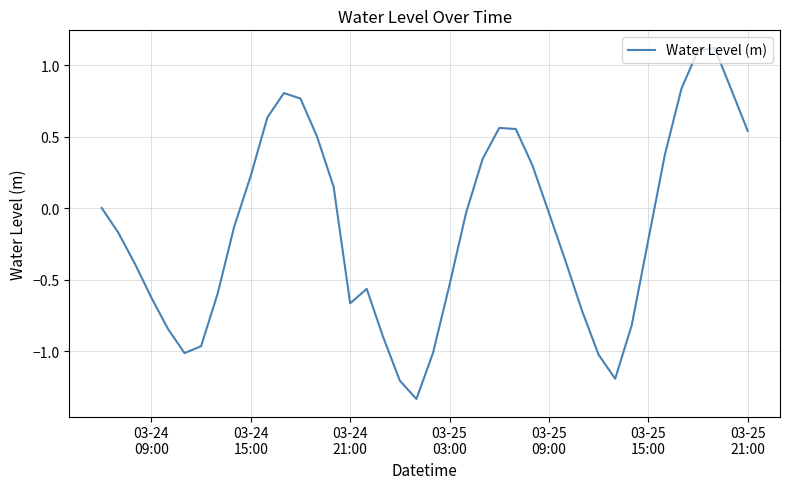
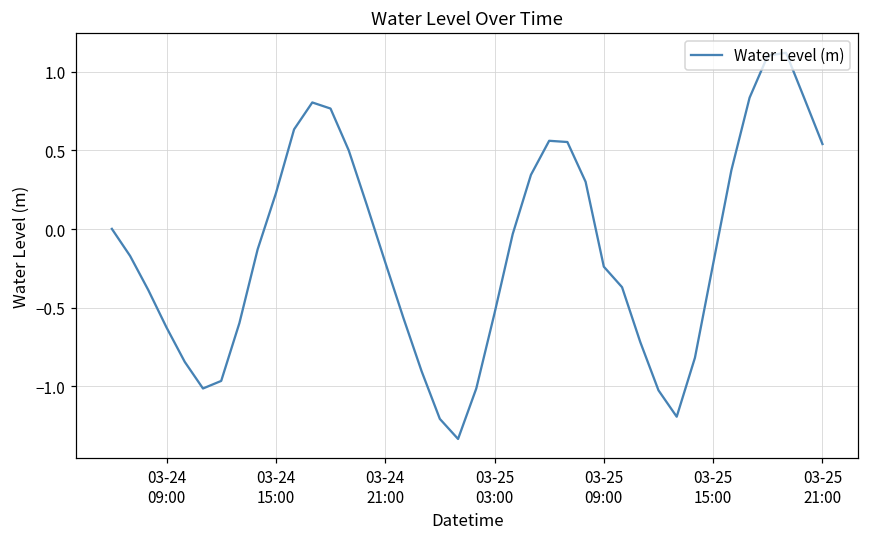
03-24 21:00: -0.67 -> -0.21
03-25 09:00: -0.03 -> -0.24
